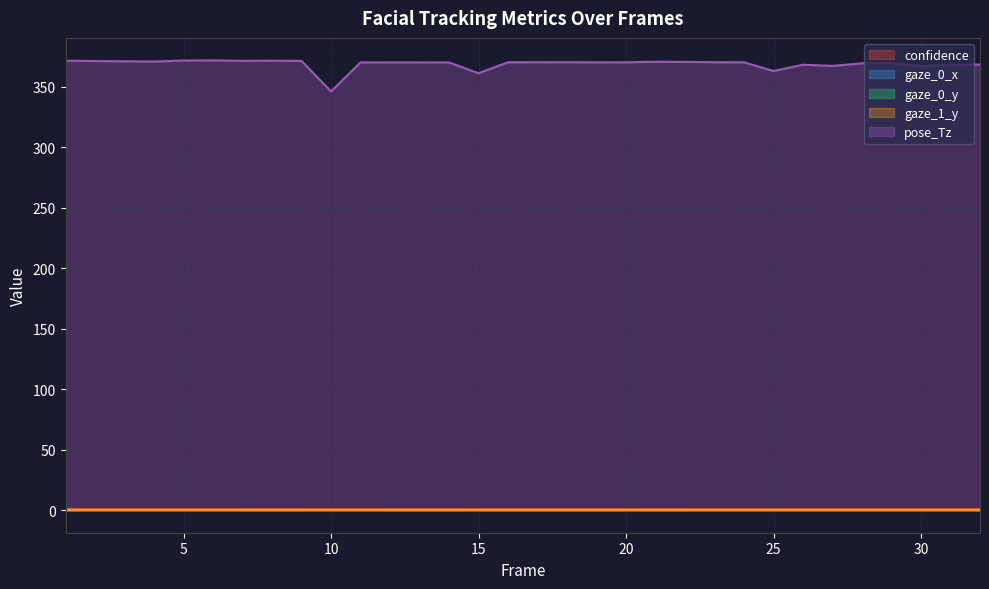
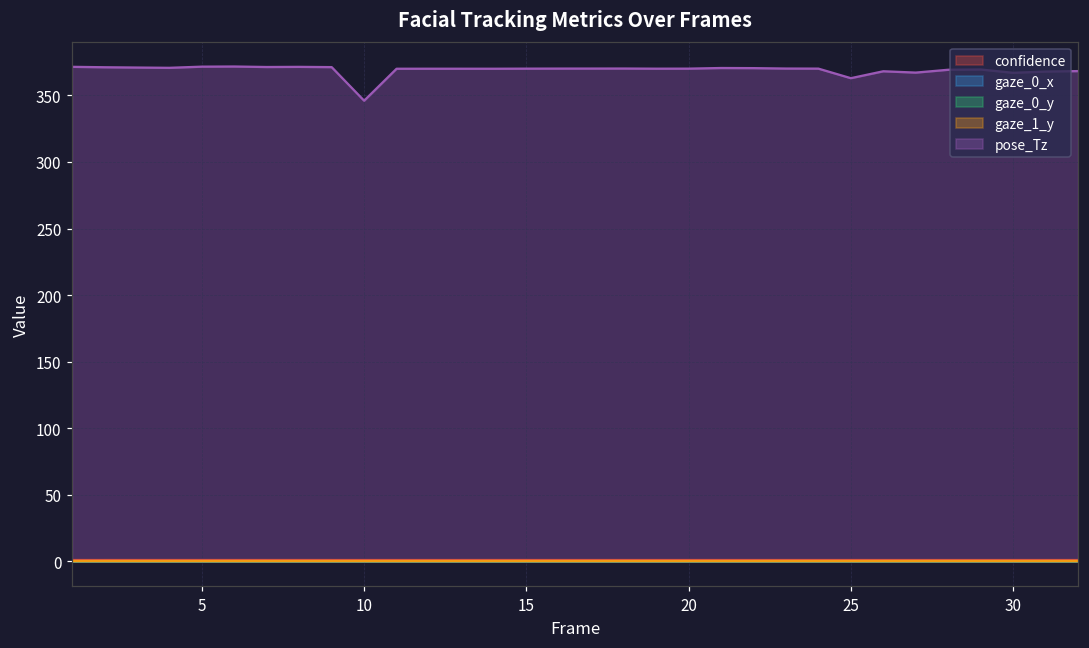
pose_Tz, 15: 361 -> 370
